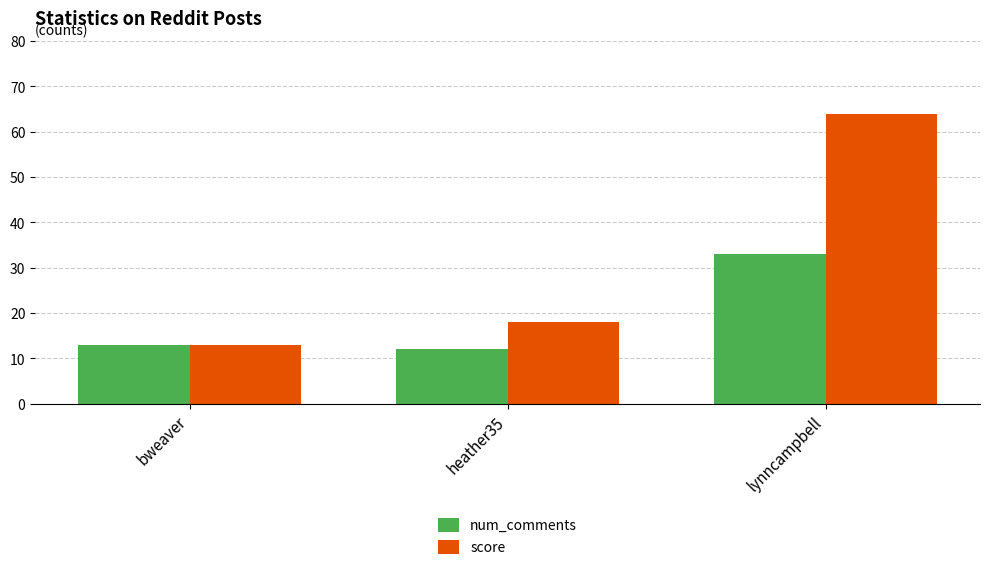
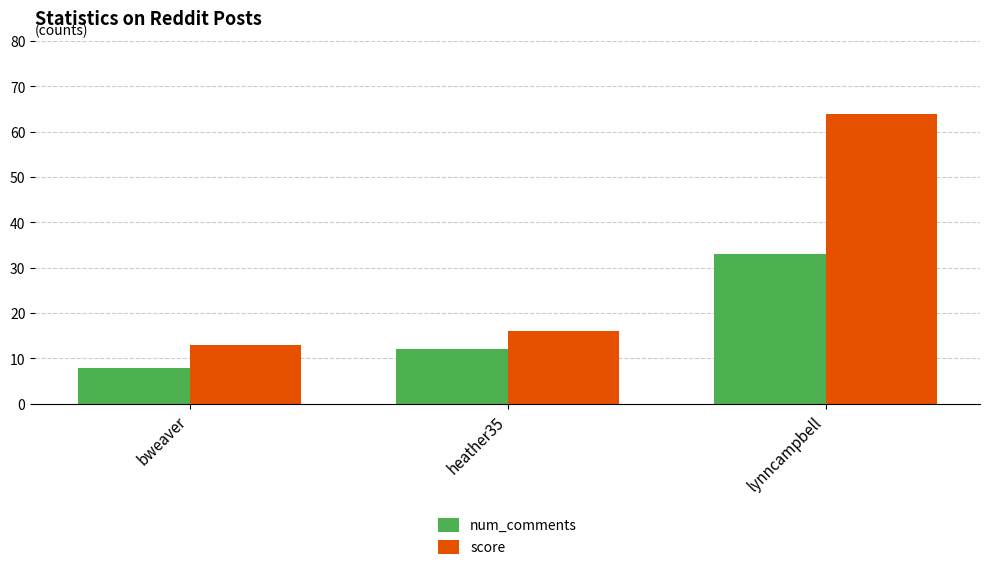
num_comments, bweaver: 13 -> 8
score, heather35: 18 -> 16
